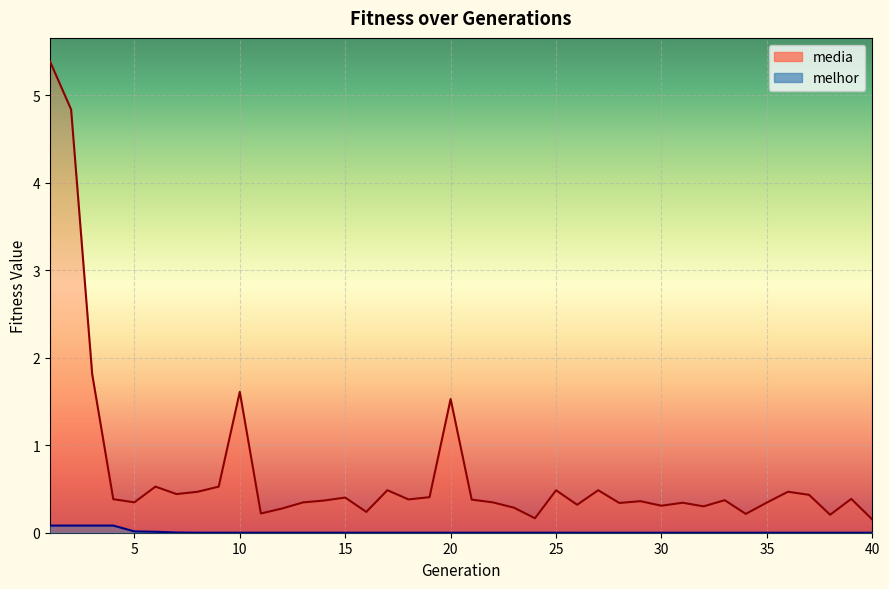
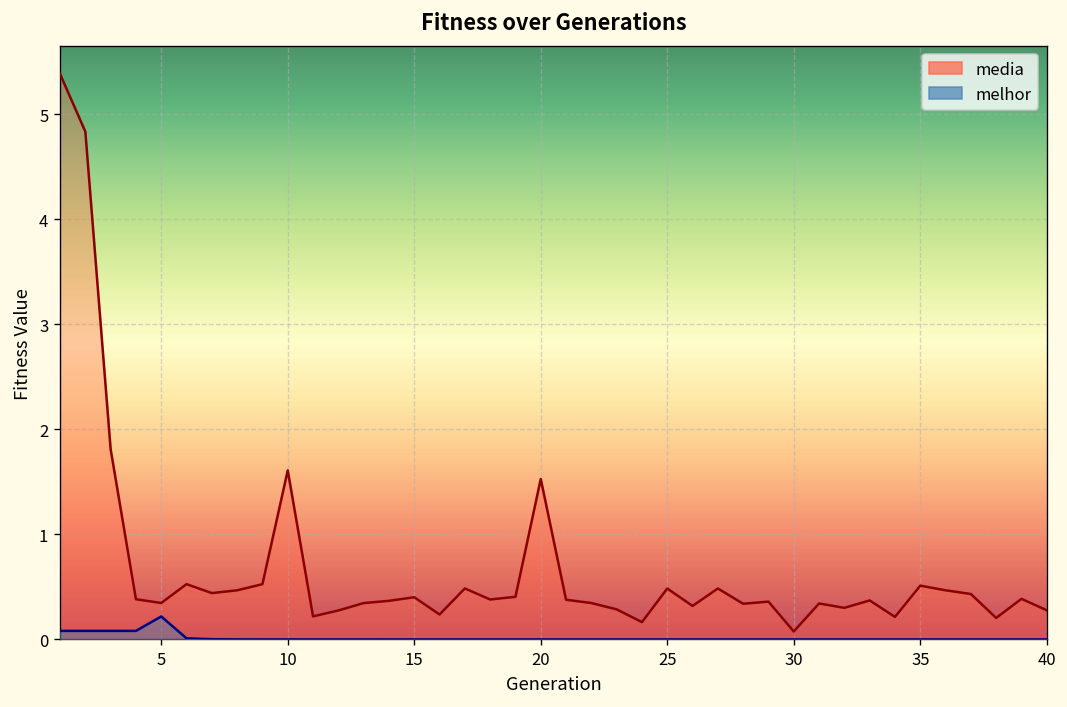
melhor, 5: 0.0 -> 0.2
media, 30: 0.3 -> 0.1
media, 35: 0.3 -> 0.5
media, 40: 0.2 -> 0.3
